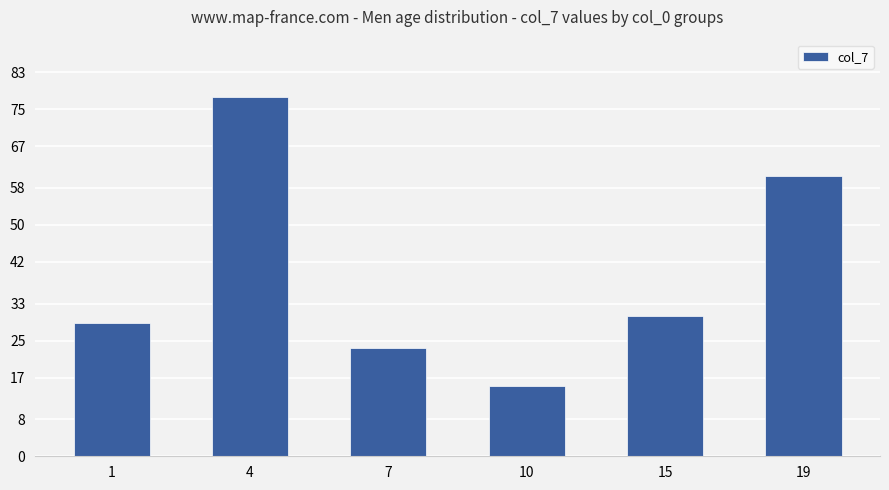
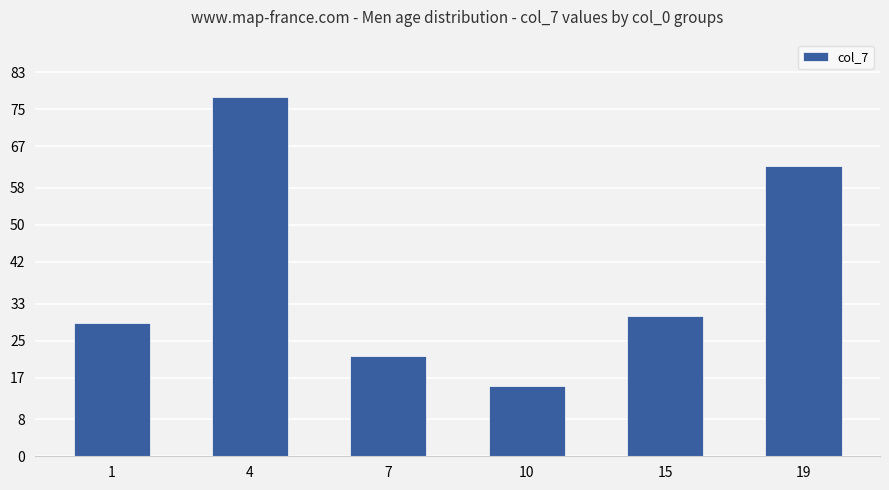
7: 23 -> 22
19: 61 -> 63
